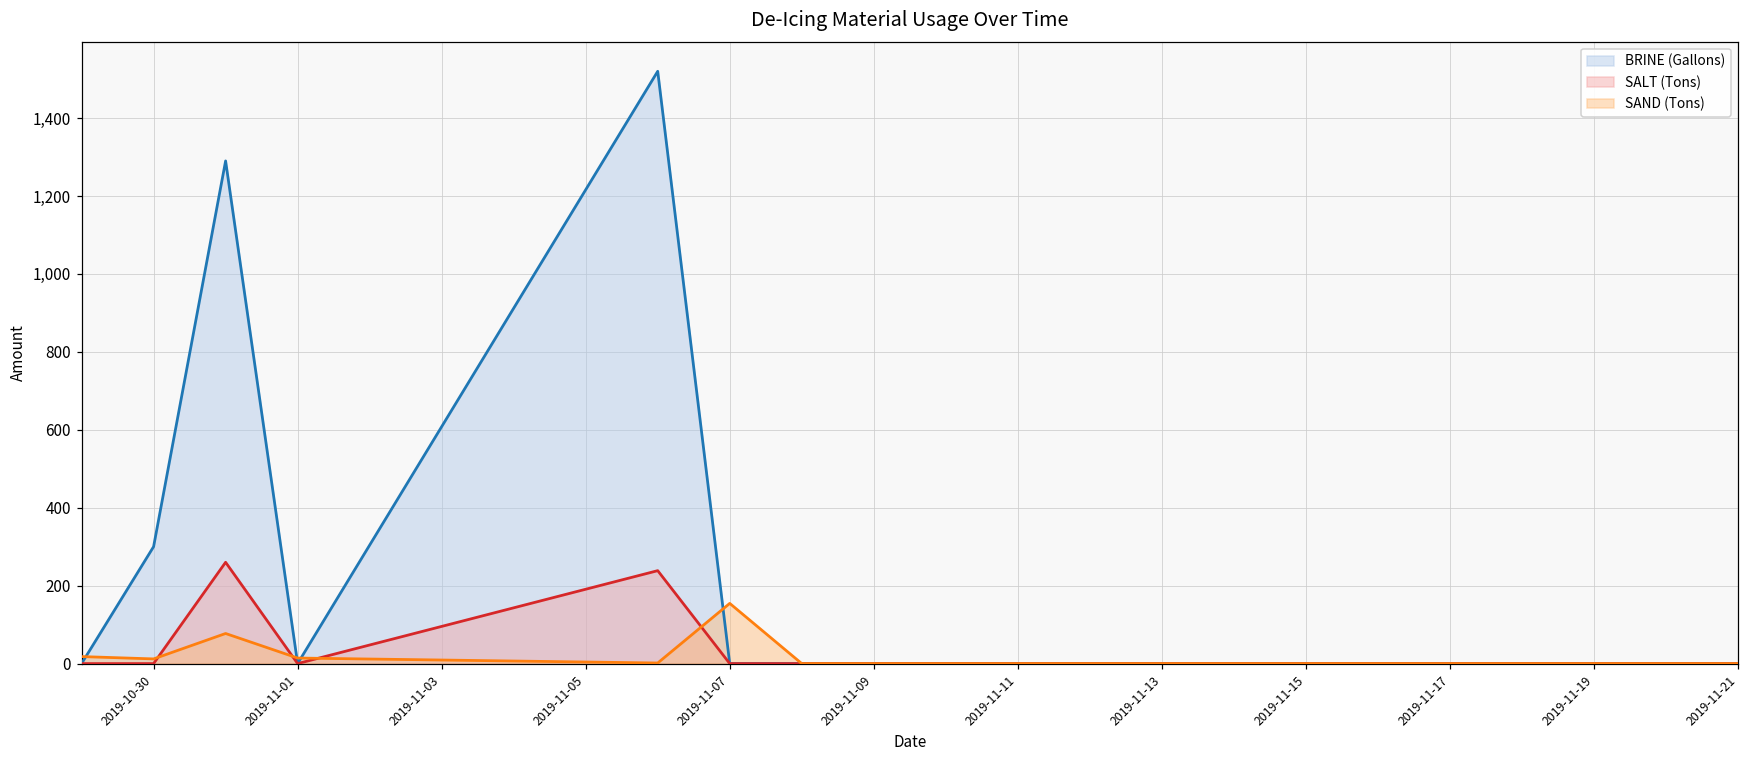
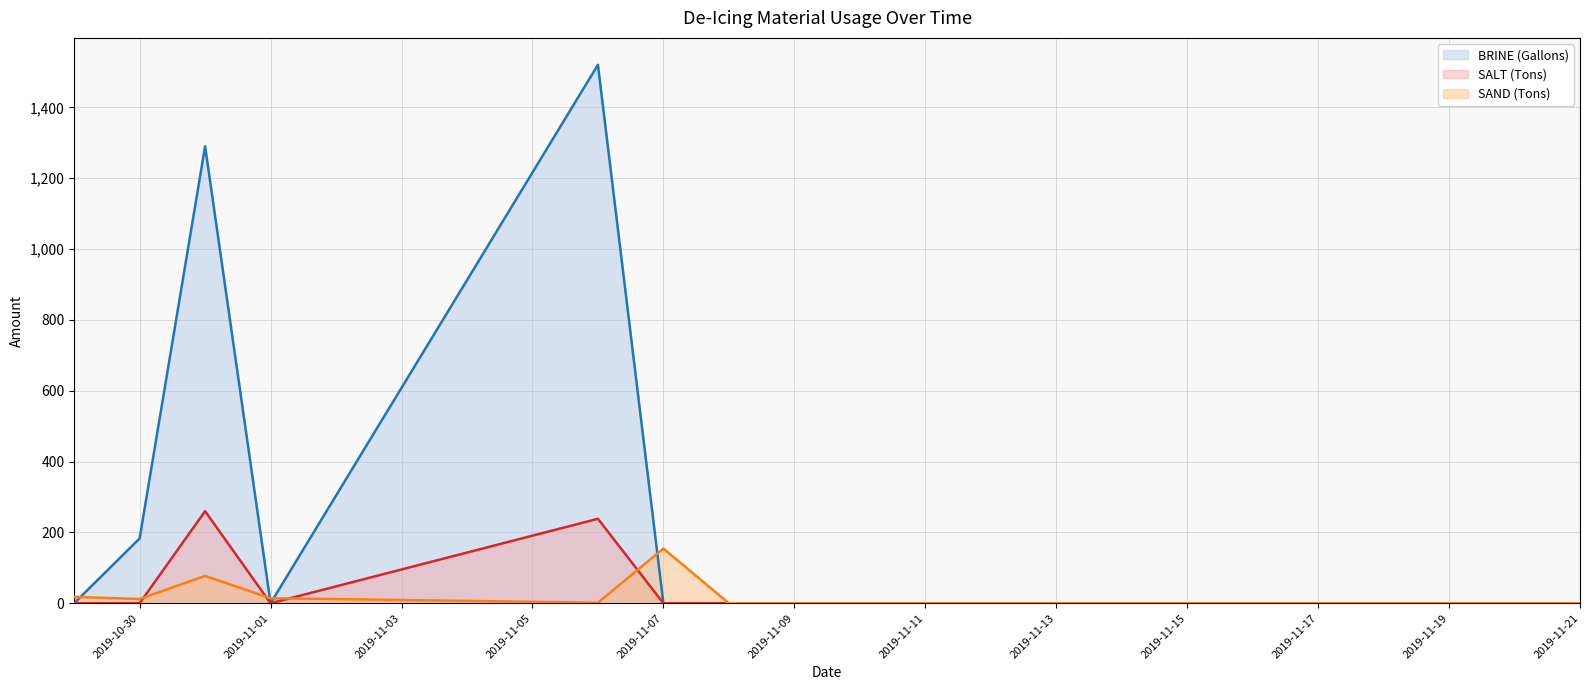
BRINE (Gallons), 2019-10-30: 300 -> 180
